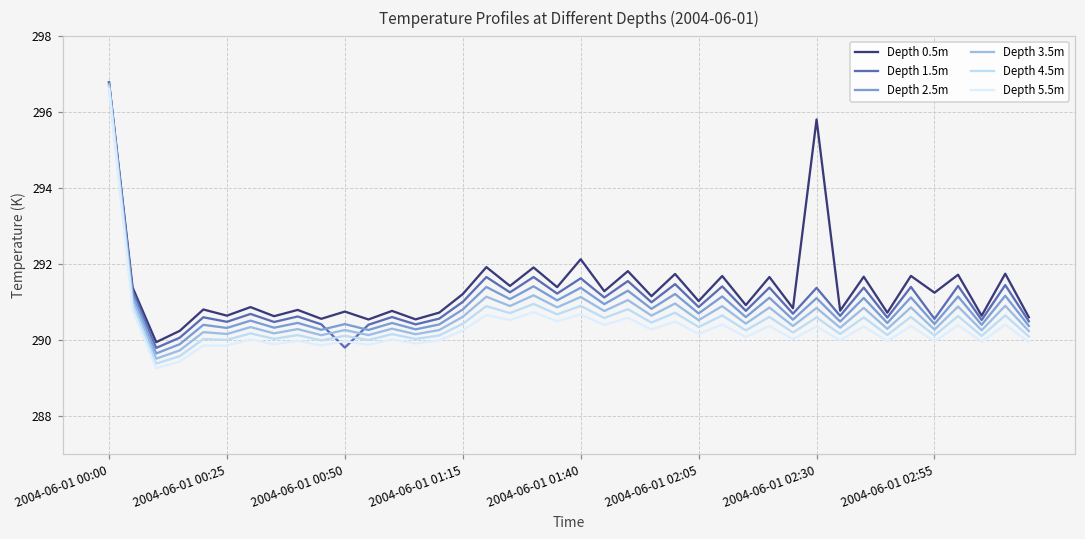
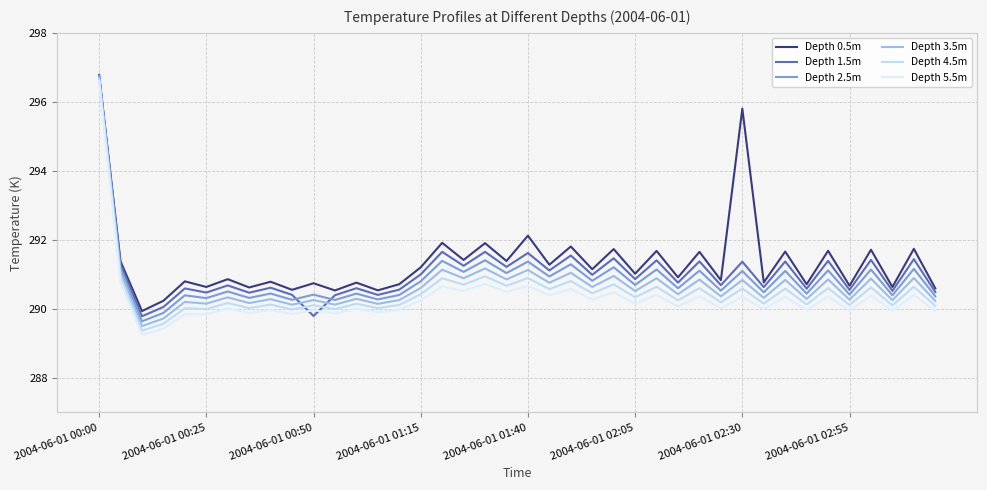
Depth 0.5m, 2004-06-01 02:55: 291.2 -> 290.7
